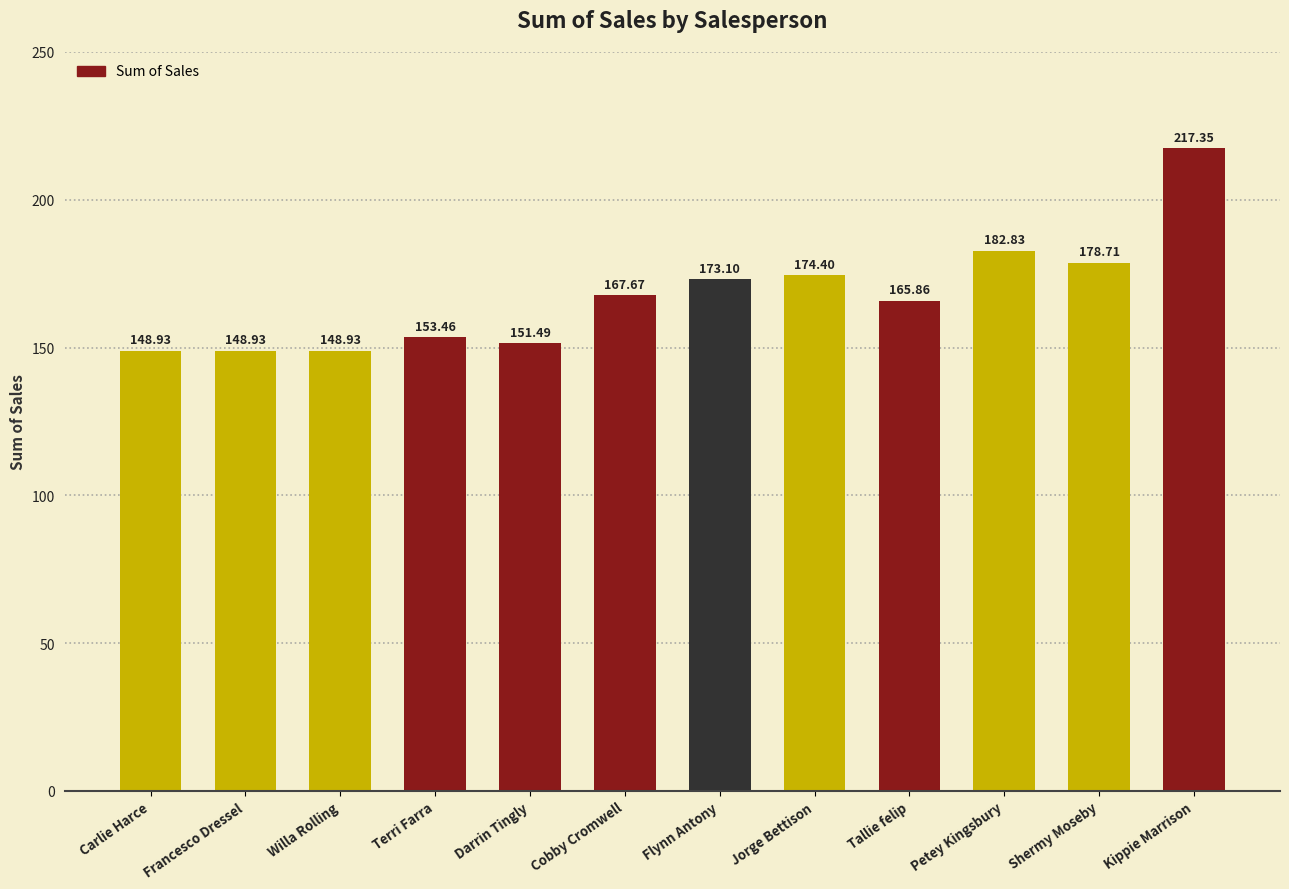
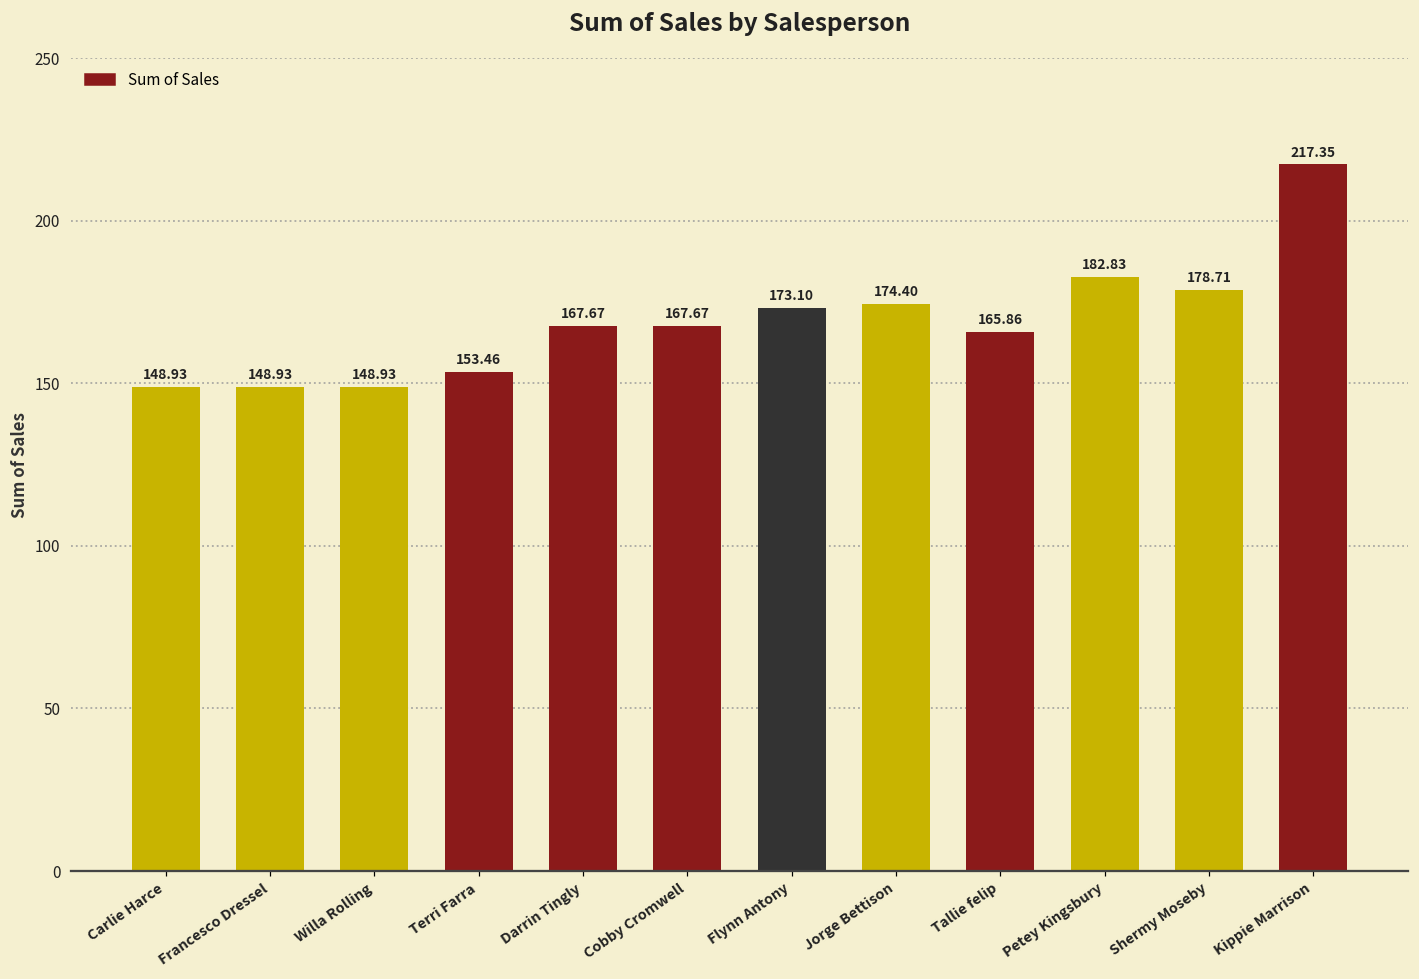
Darrin Tingly: 151.49 -> 167.67
